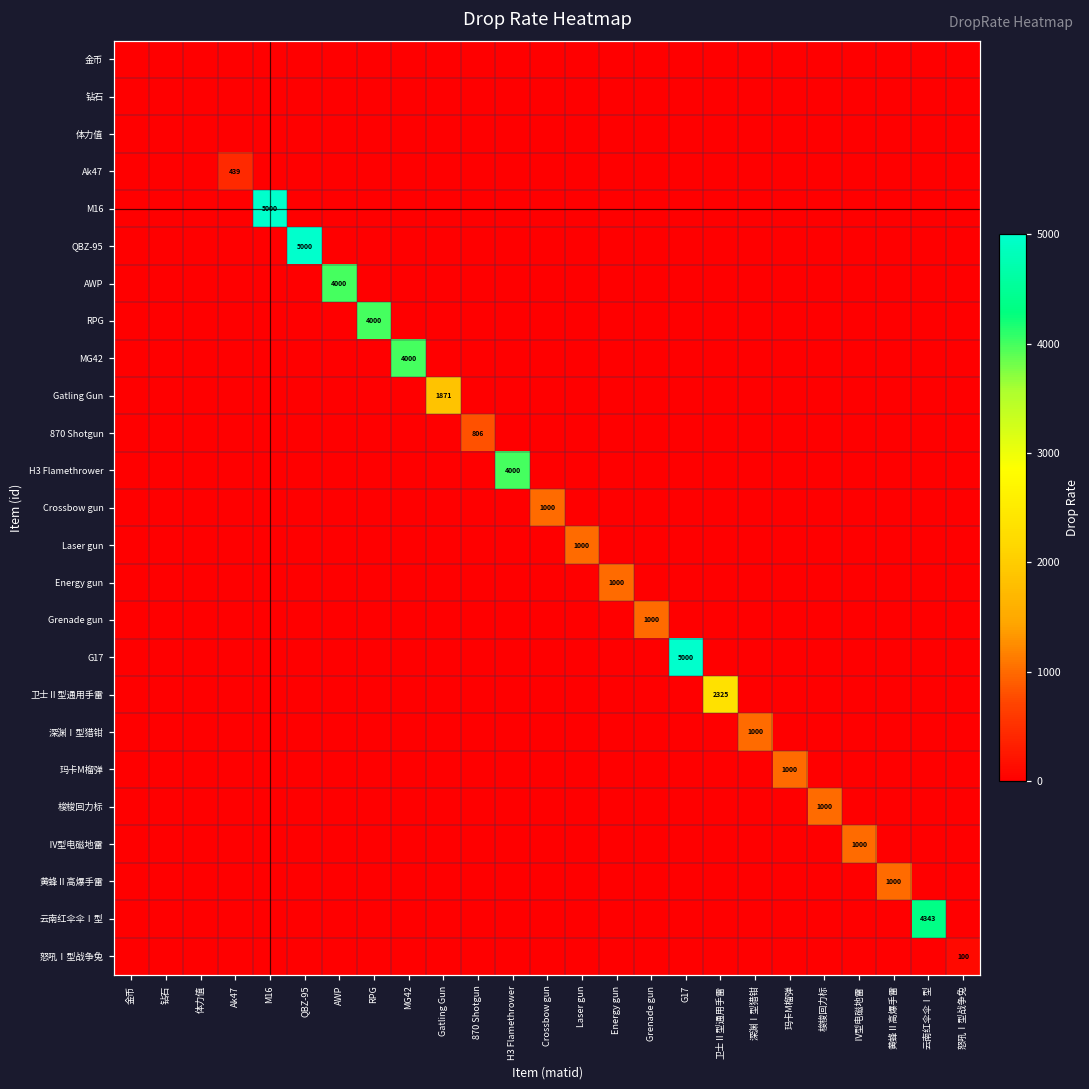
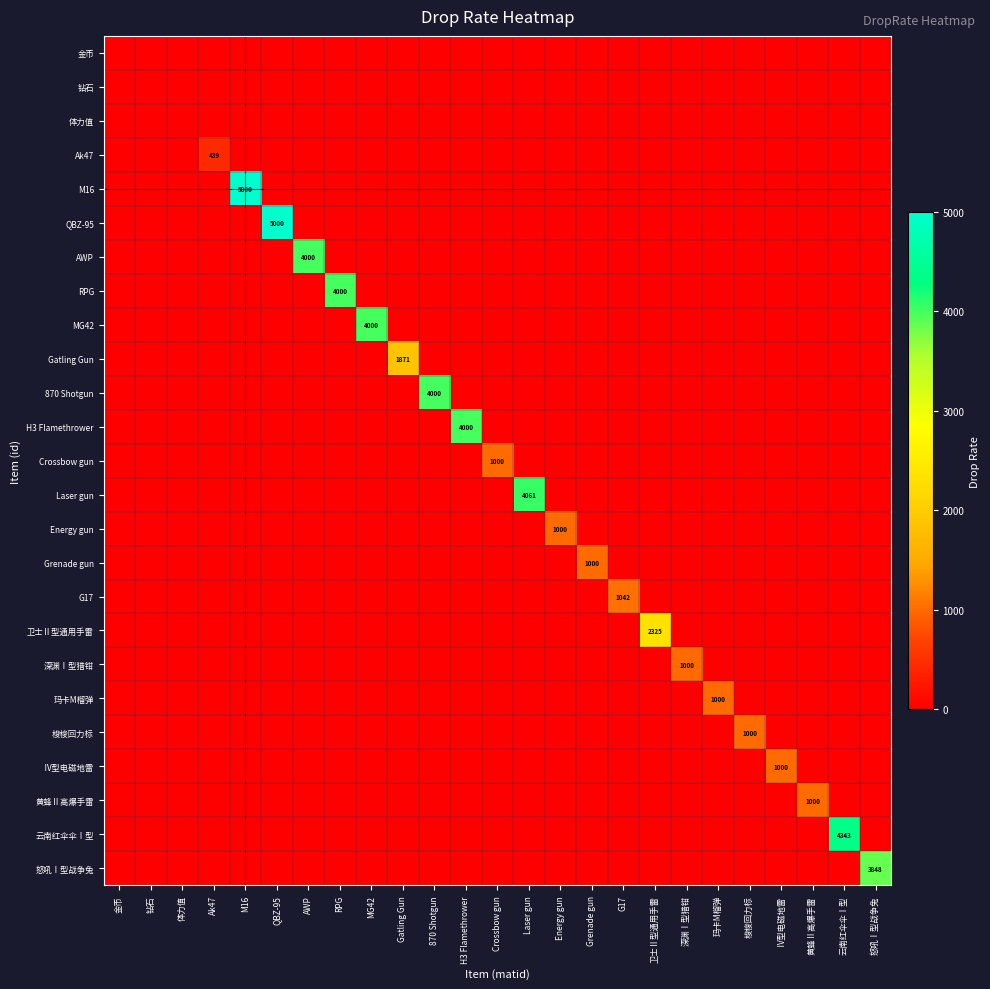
870 Shotgun, 870 Shotgun: 806 -> 4000
Laser gun, Laser gun: 1000 -> 4061
G17, G17: 5000 -> 1042
怒吼Ⅰ型战争兔, 怒吼Ⅰ型战争兔: 100 -> 3848
